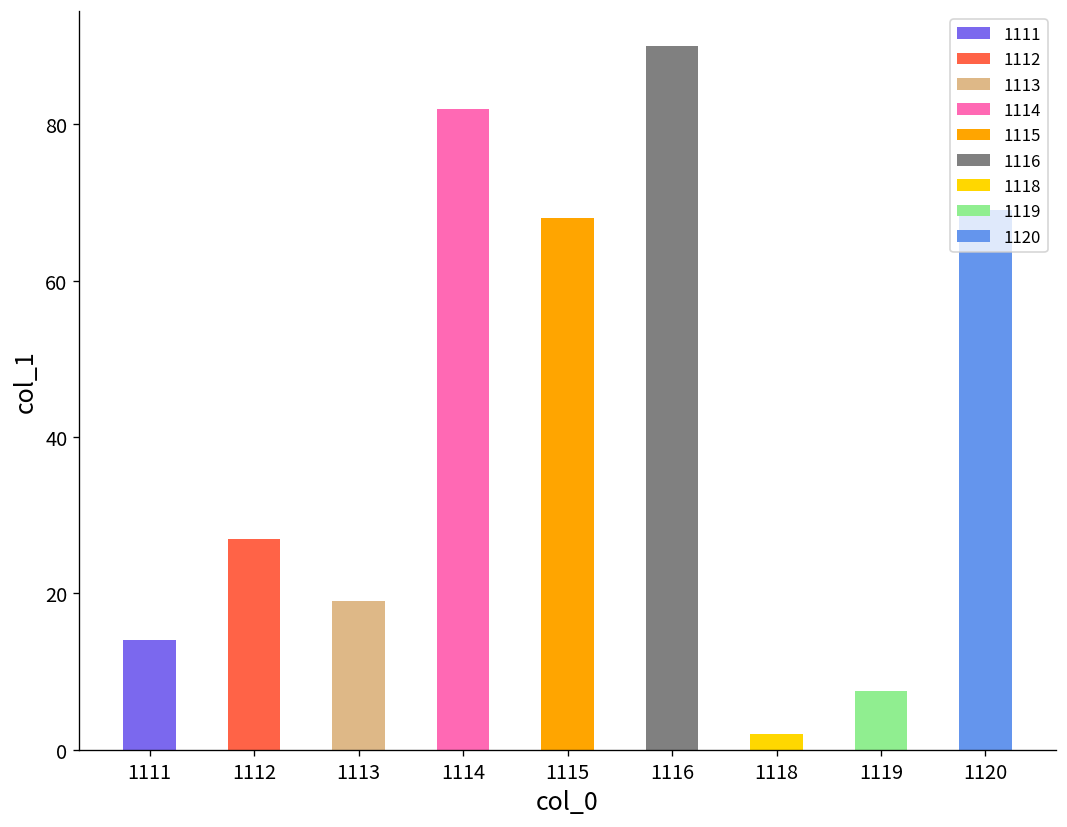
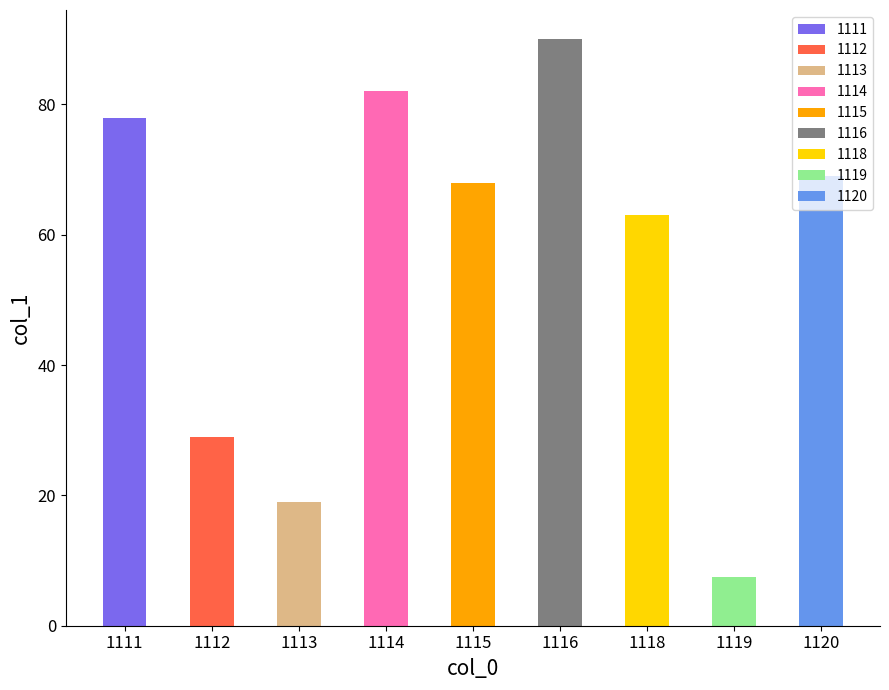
1111: 14 -> 78
1112: 27 -> 29
1118: 2 -> 63
